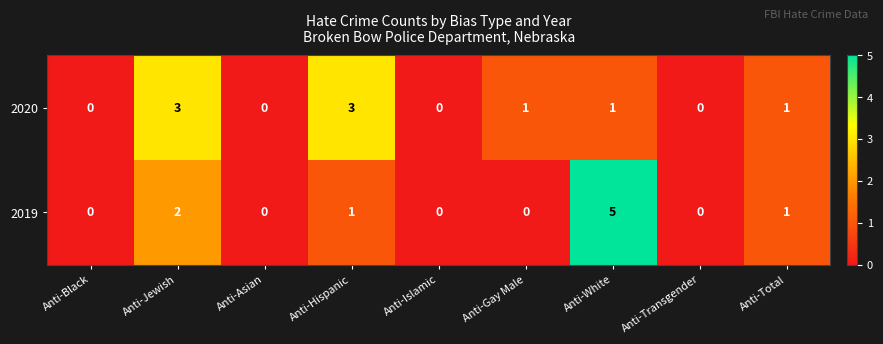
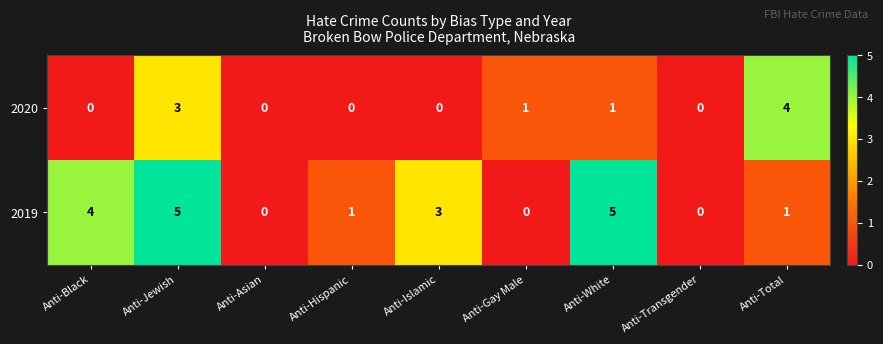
2020, Anti-Hispanic: 3 -> 0
2020, Anti-Total: 1 -> 4
2019, Anti-Black: 0 -> 4
2019, Anti-Jewish: 2 -> 5
2019, Anti-Islamic: 0 -> 3
